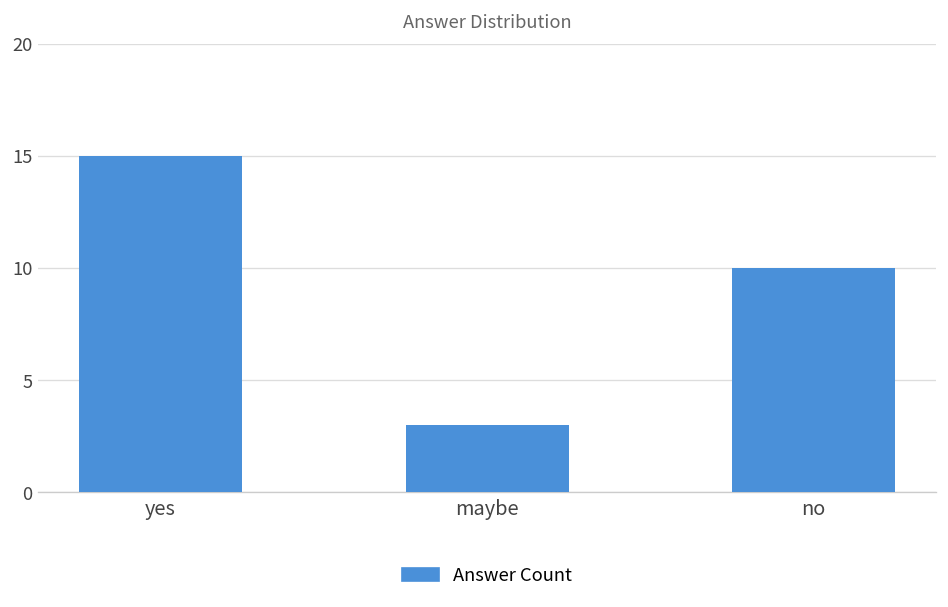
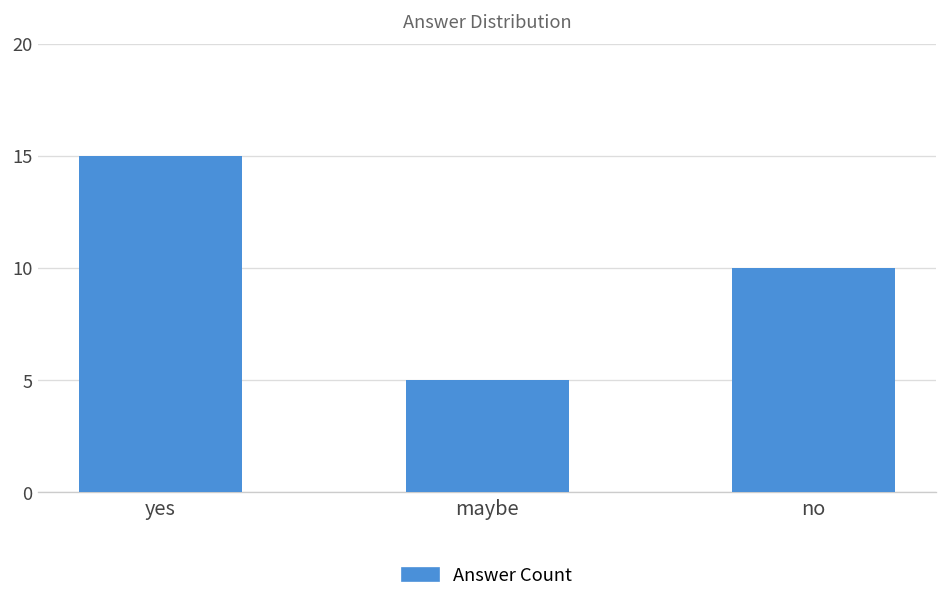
maybe: 3 -> 5
